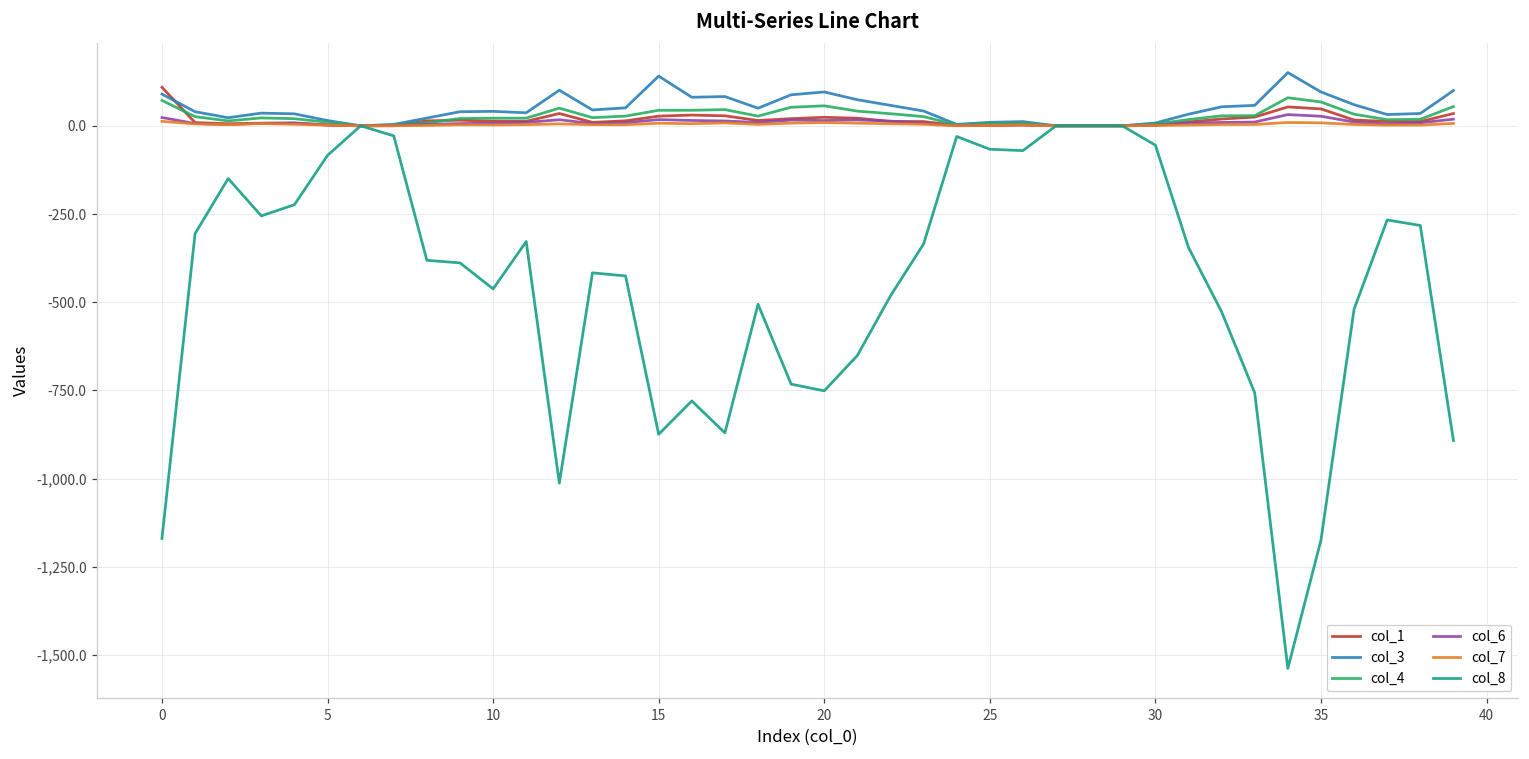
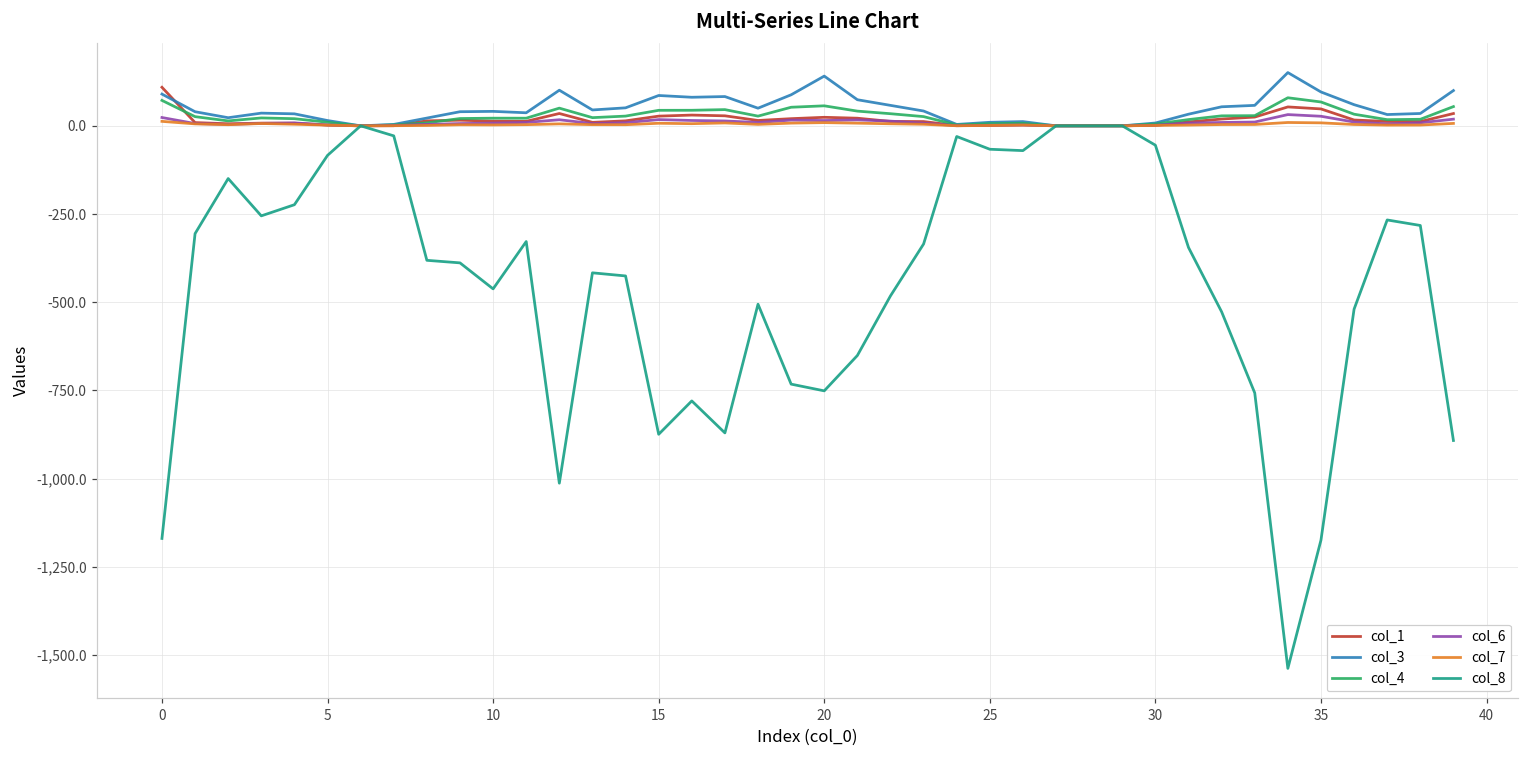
col_3, 15: 140 -> 90
col_3, 20: 100 -> 140
